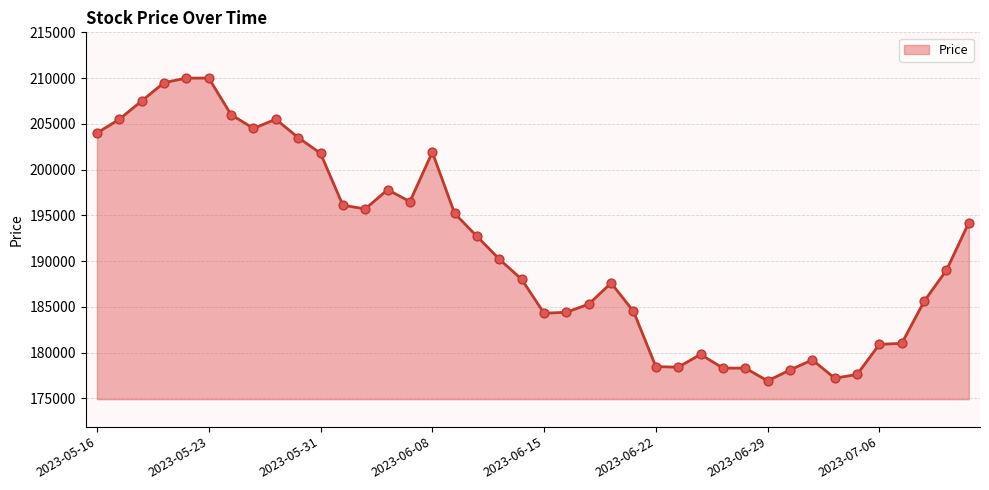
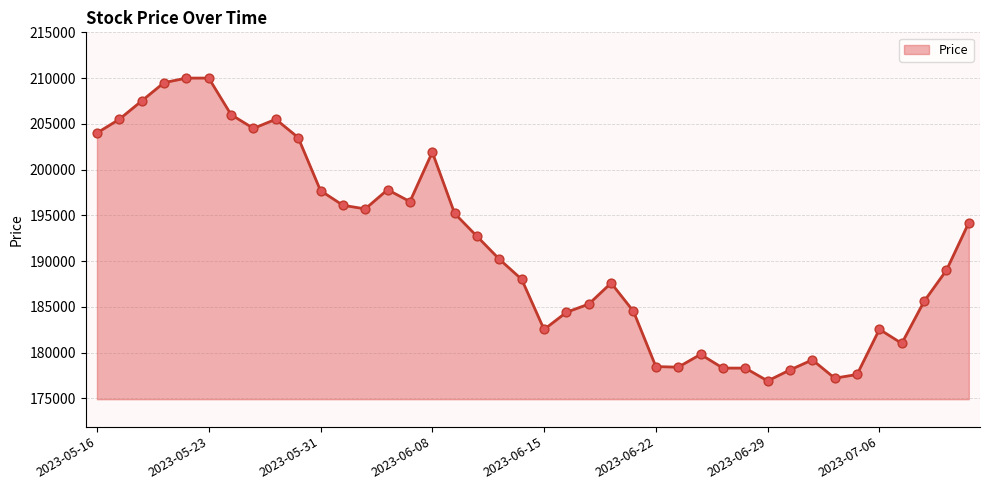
2023-05-31: 202000 -> 198000
2023-06-15: 184000 -> 183000
2023-07-06: 181000 -> 183000
